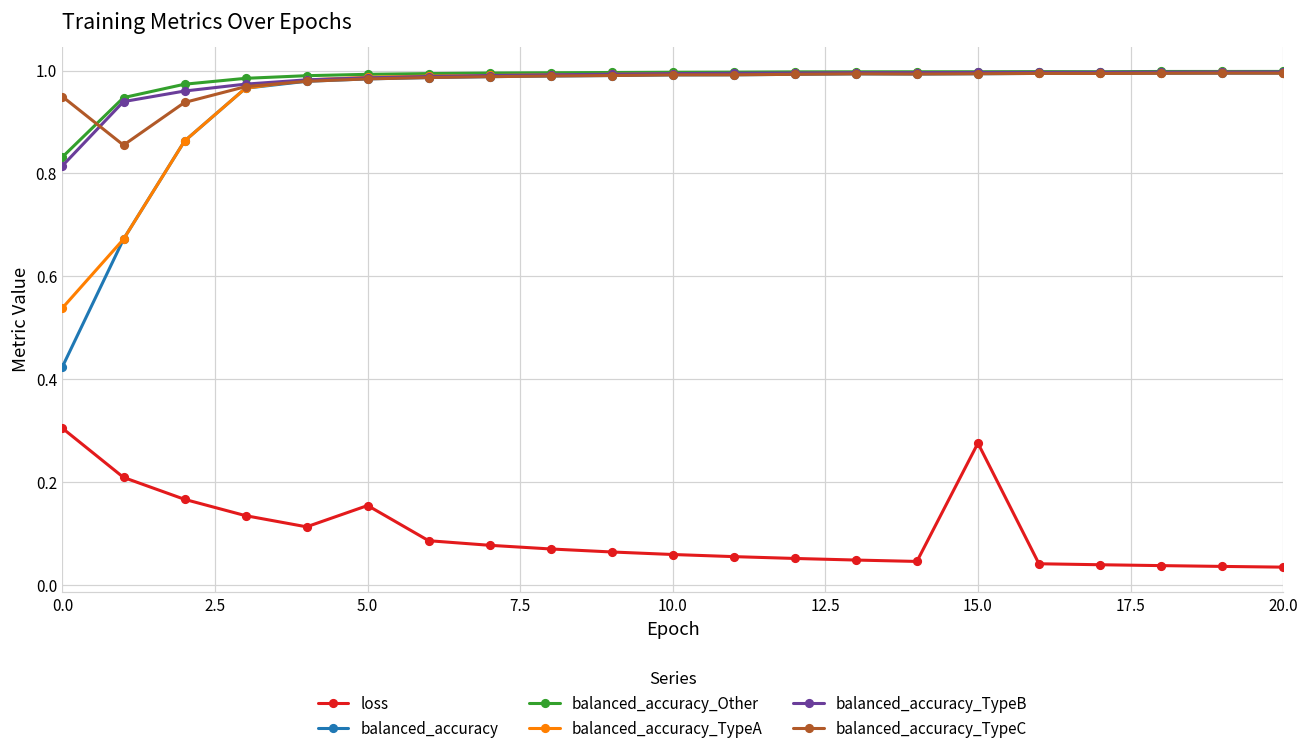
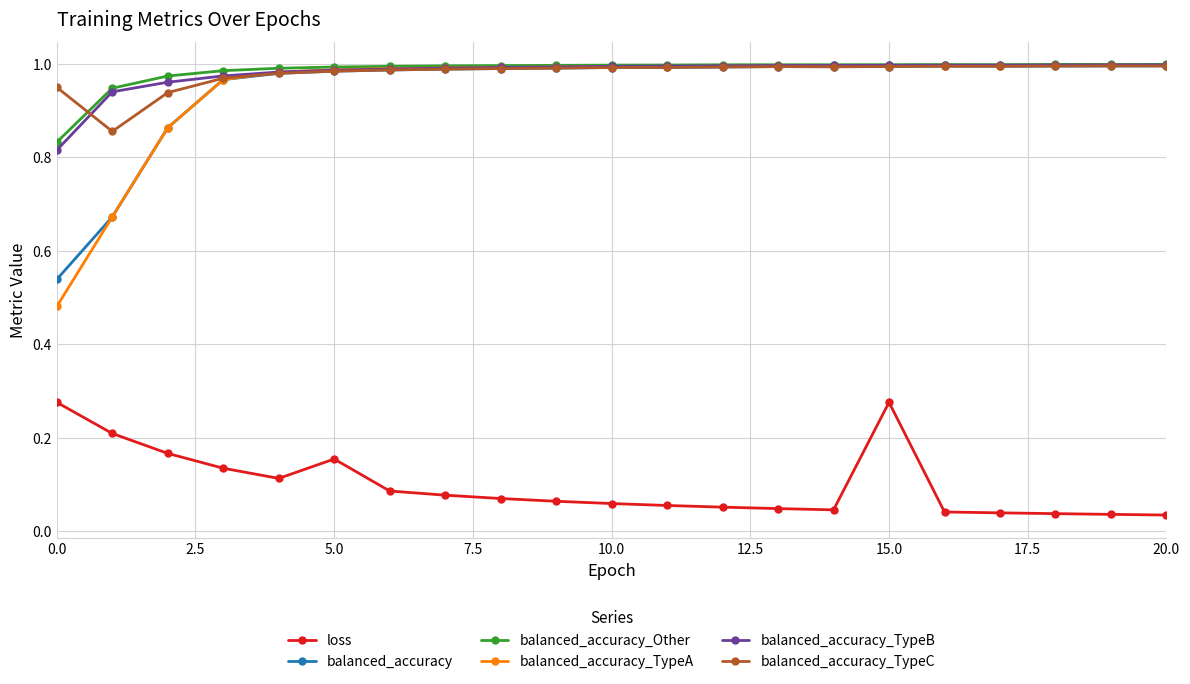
loss, 0.0: 0.30 -> 0.28
balanced_accuracy, 0.0: 0.42 -> 0.54
balanced_accuracy_TypeA, 0.0: 0.54 -> 0.48
